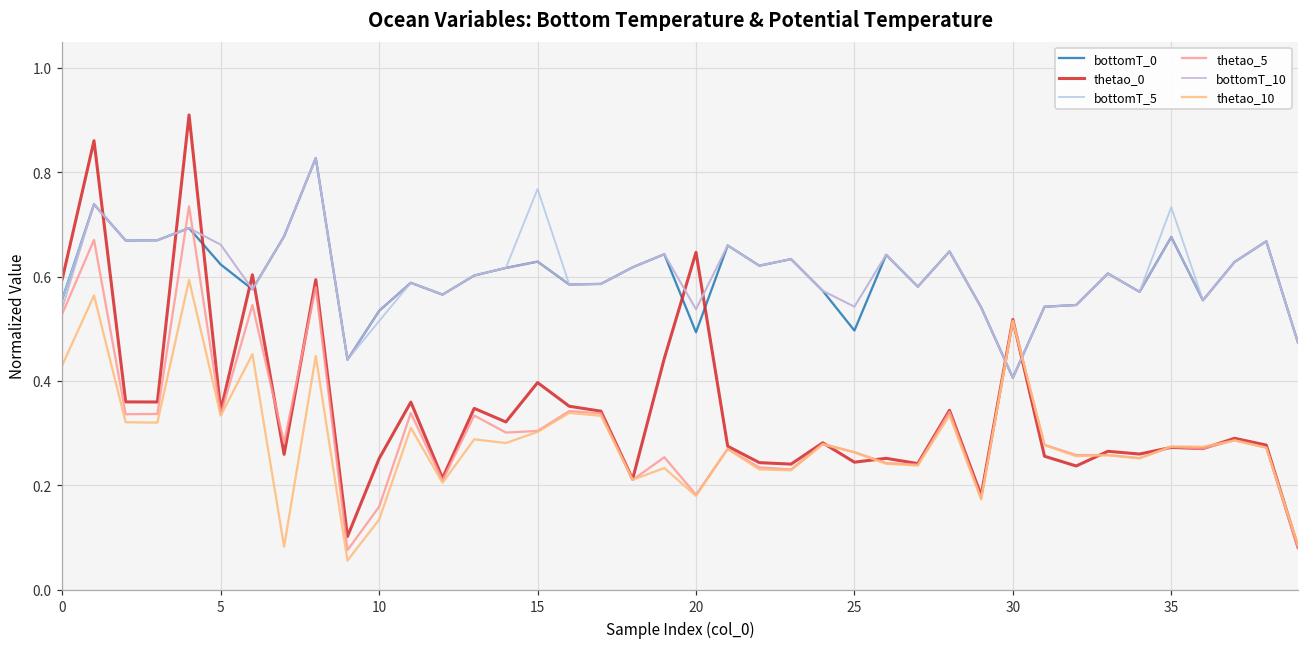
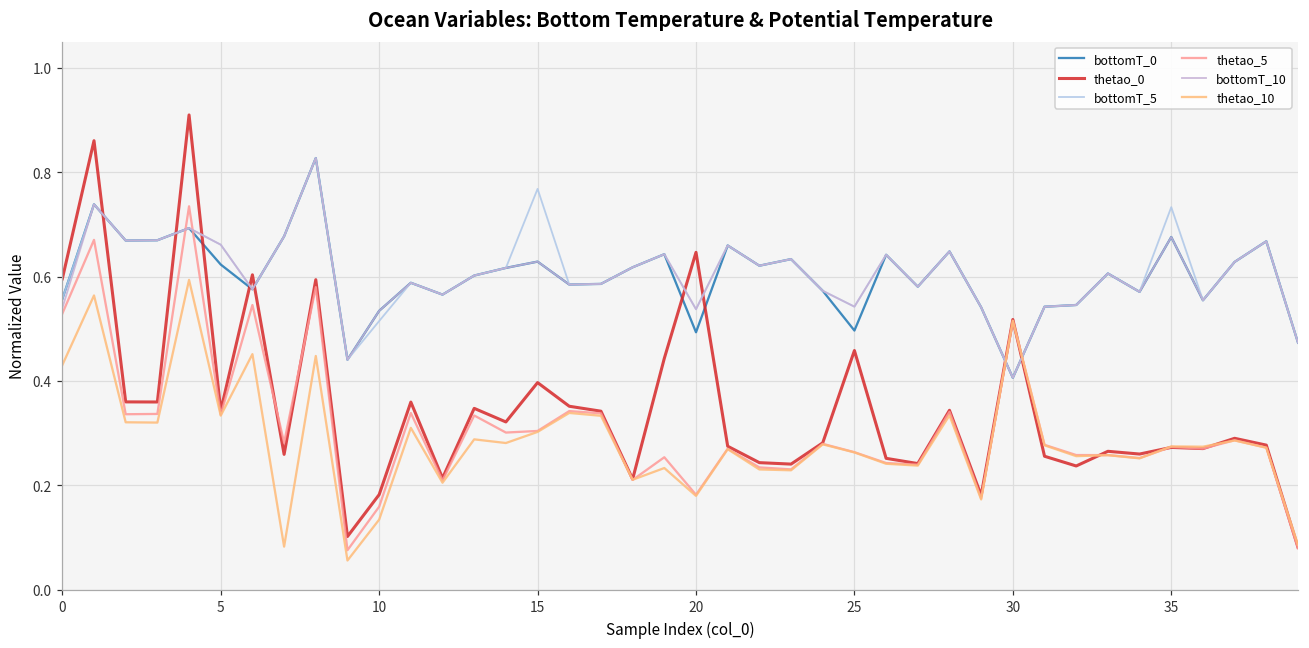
thetao_0, 10: 0.25 -> 0.18
thetao_0, 25: 0.24 -> 0.46
